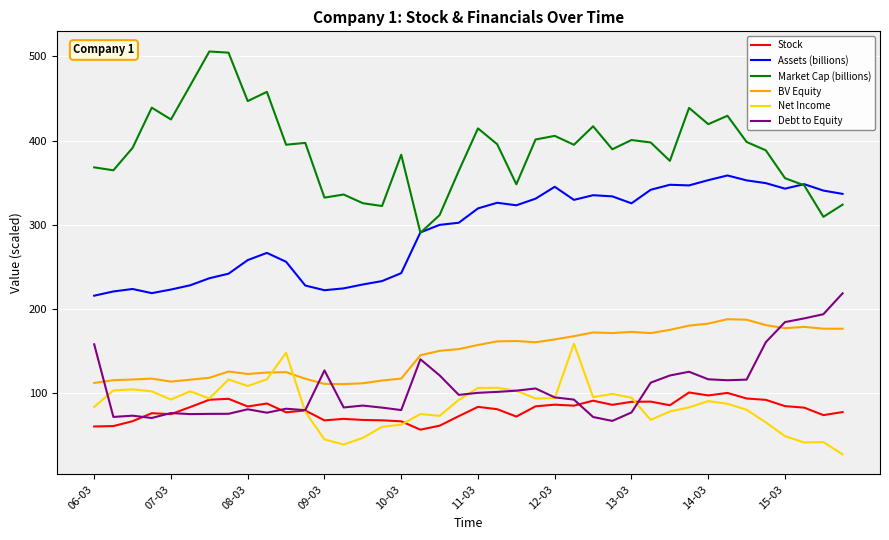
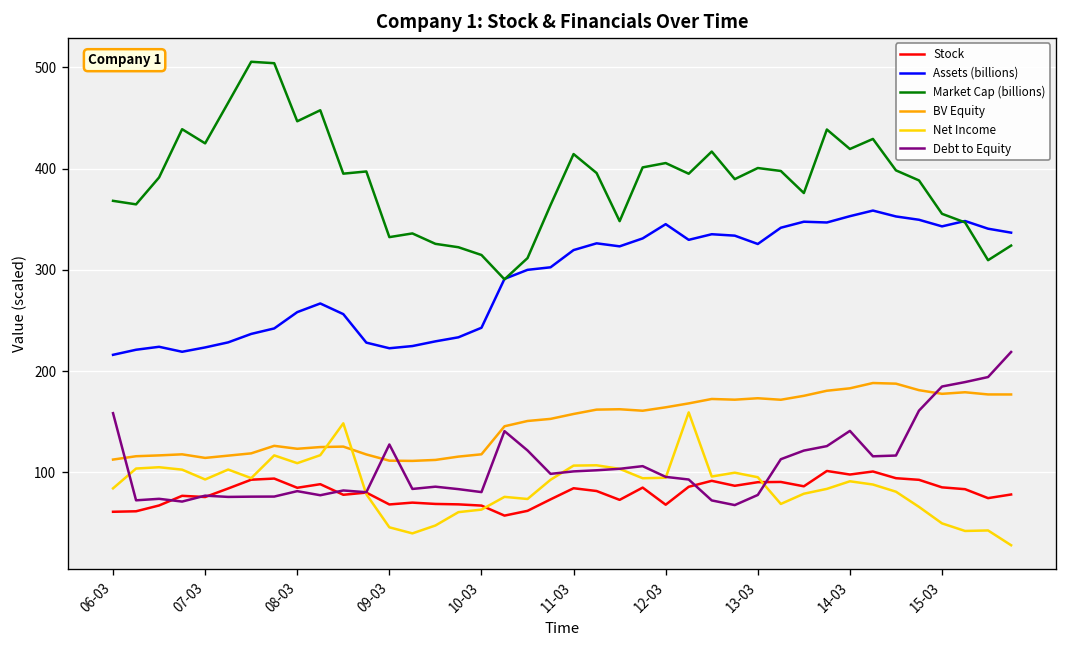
Market Cap (billions), 10-03: 380 -> 310
Stock, 12-03: 90 -> 70
Debt to Equity, 14-03: 120 -> 140
